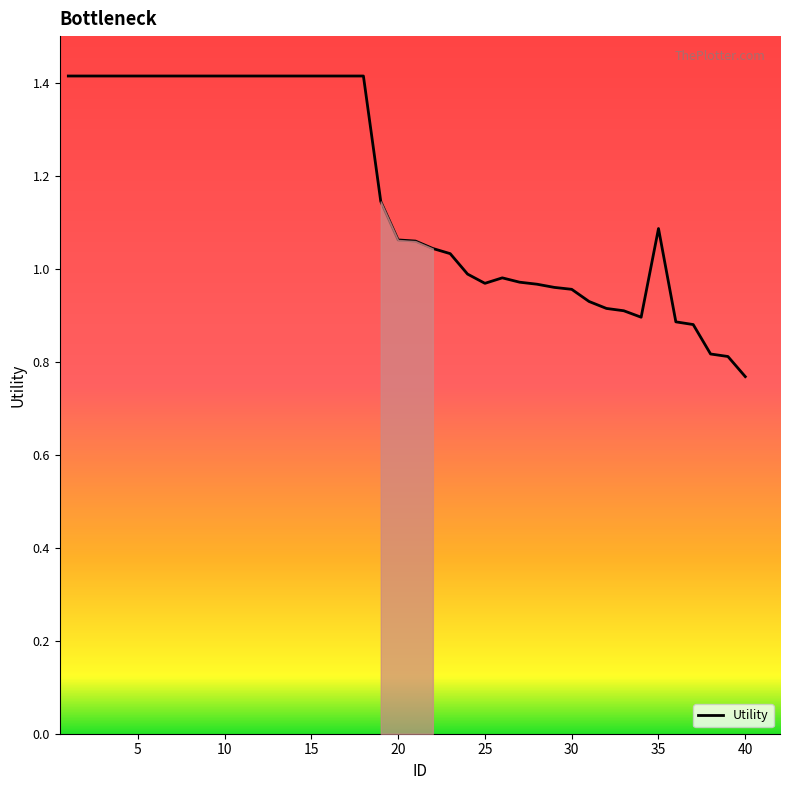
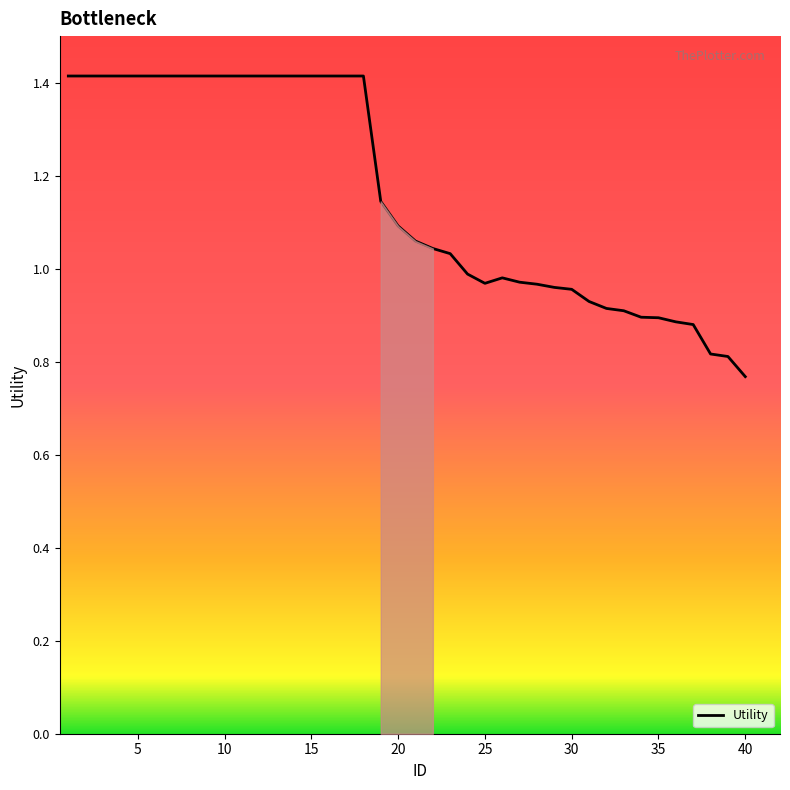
Utility, 20: 1.06 -> 1.09
Utility, 35: 1.09 -> 0.89
